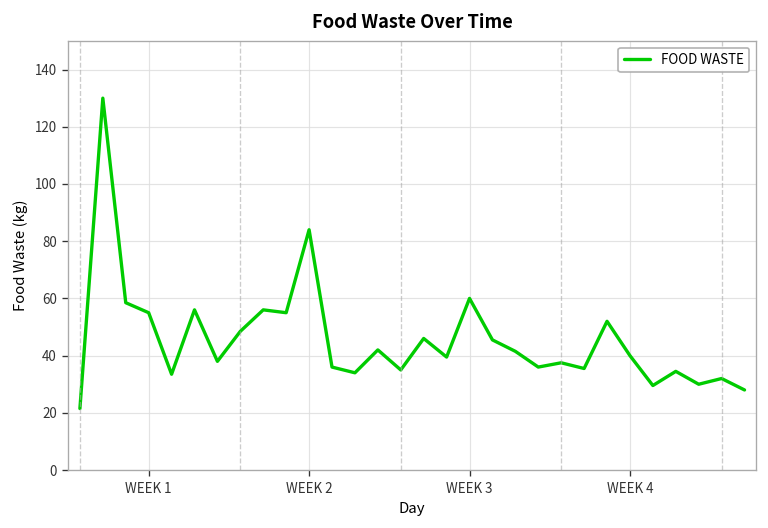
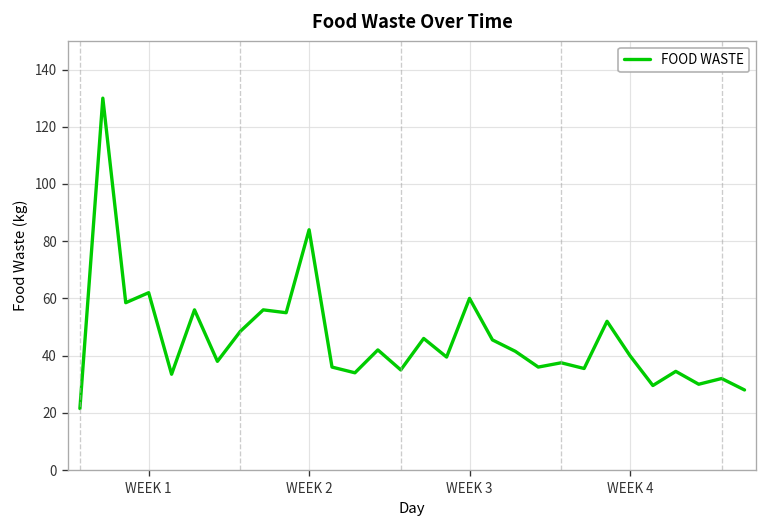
WEEK 1: 55 -> 62
